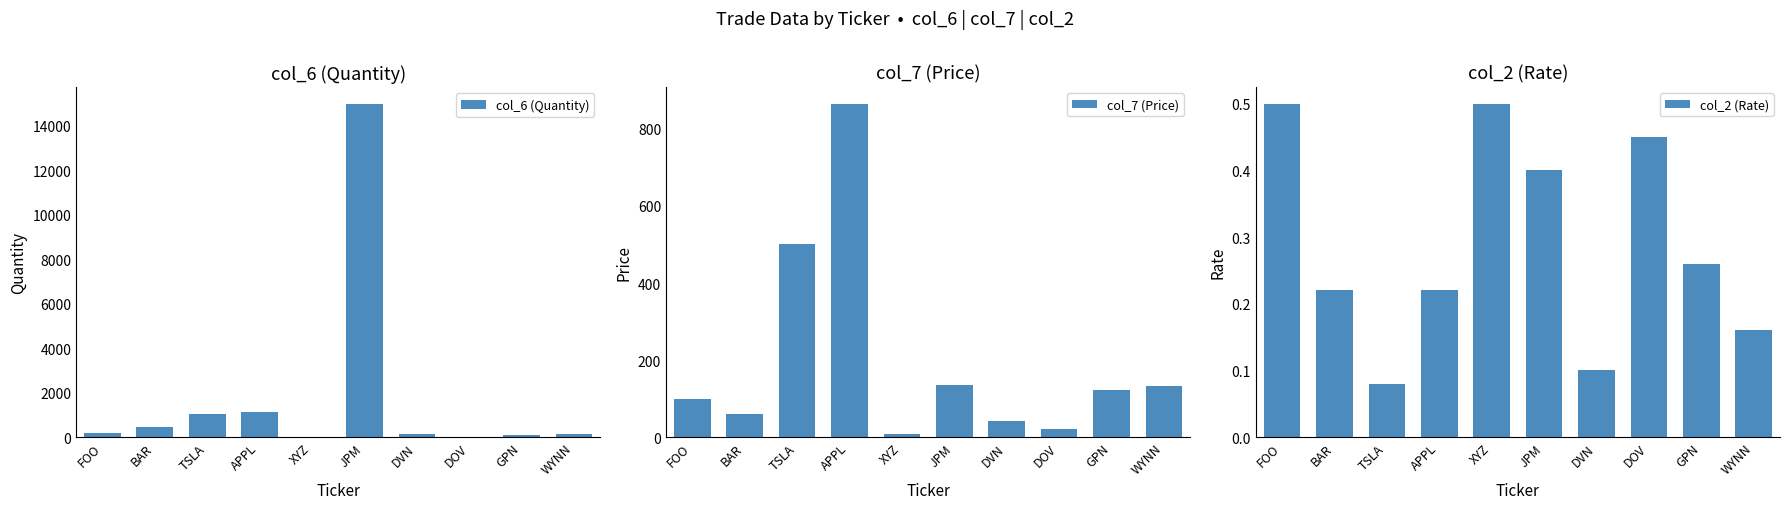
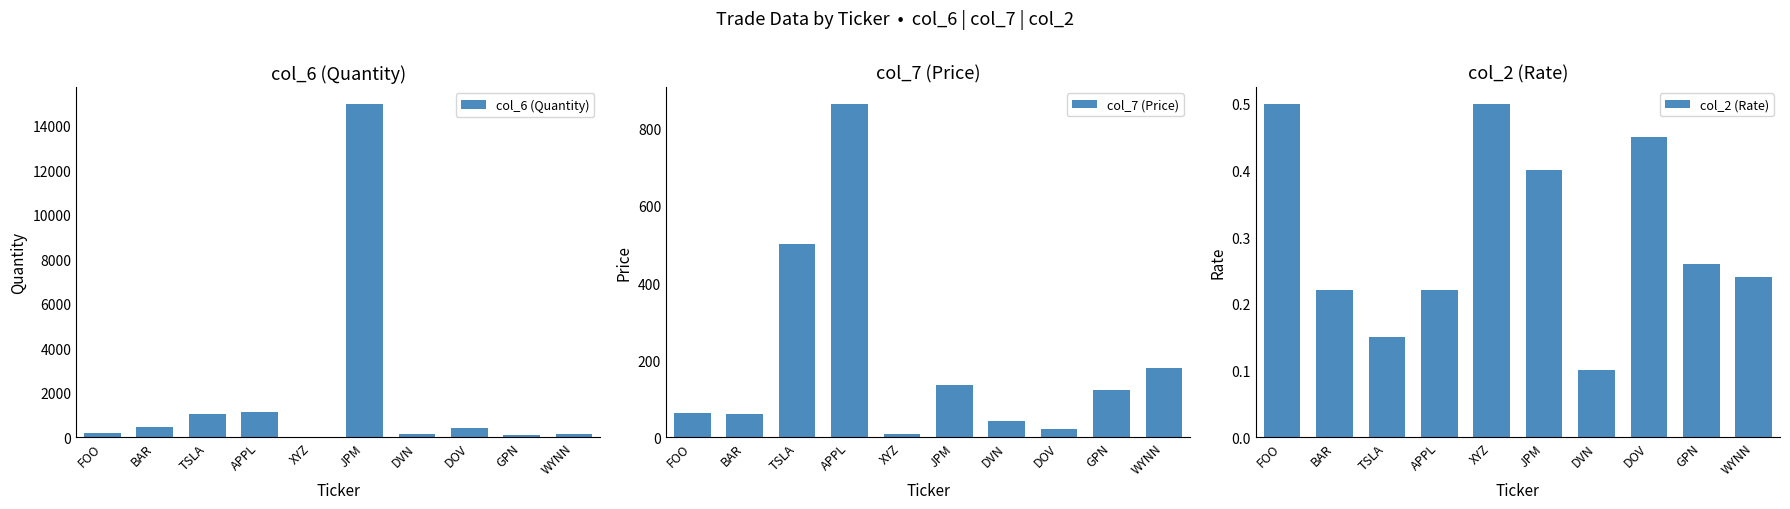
col_6 (Quantity), DOV: 0 -> 400
col_7 (Price), FOO: 100 -> 60
col_7 (Price), WYNN: 130 -> 180
col_2 (Rate), TSLA: 0.08 -> 0.15
col_2 (Rate), WYNN: 0.16 -> 0.24
